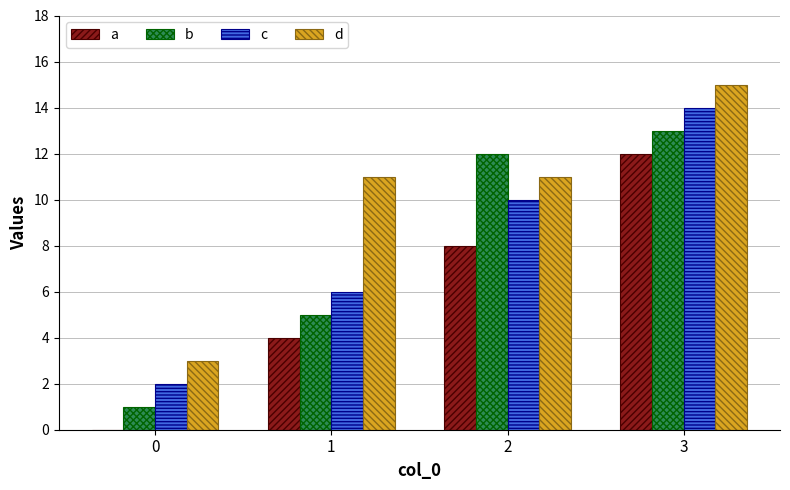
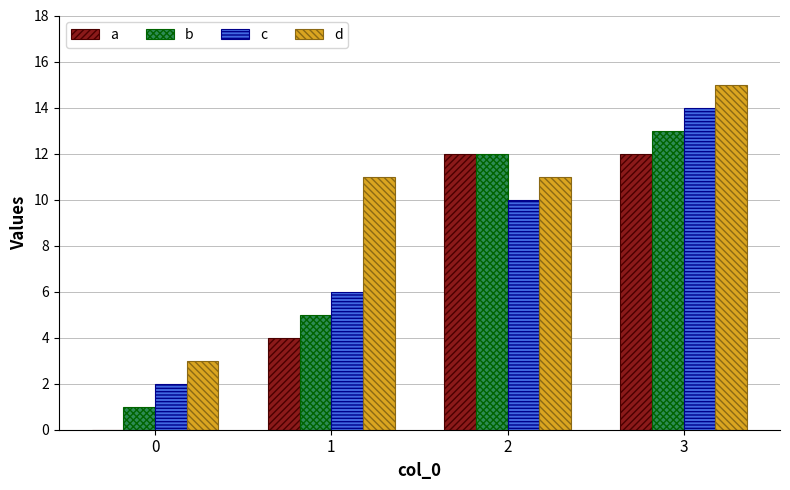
a, 2: 8 -> 12
